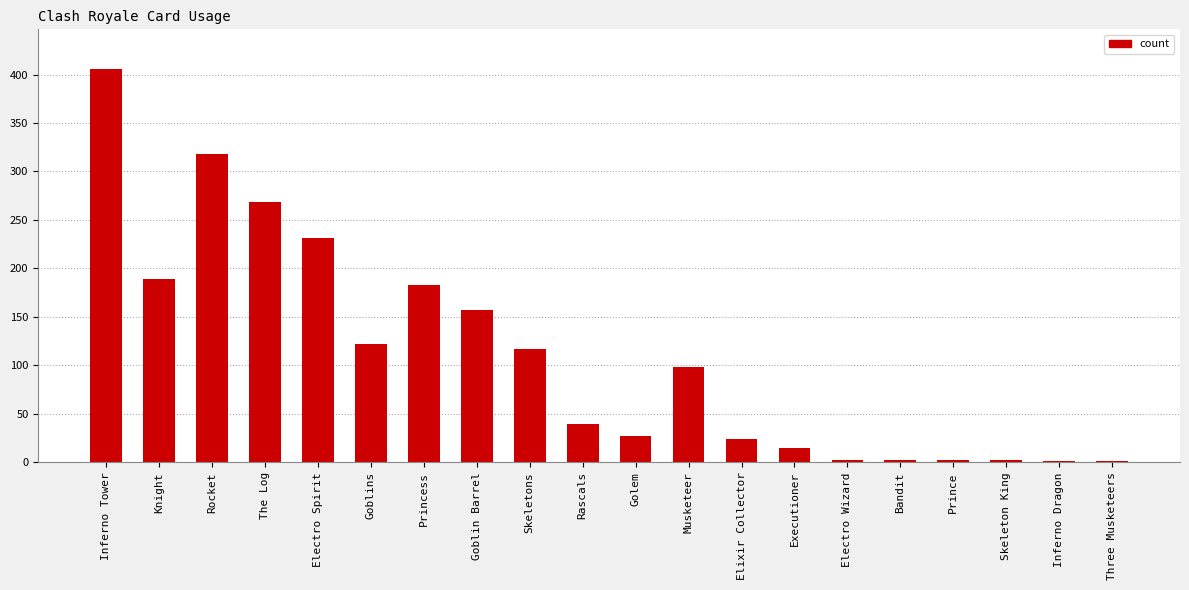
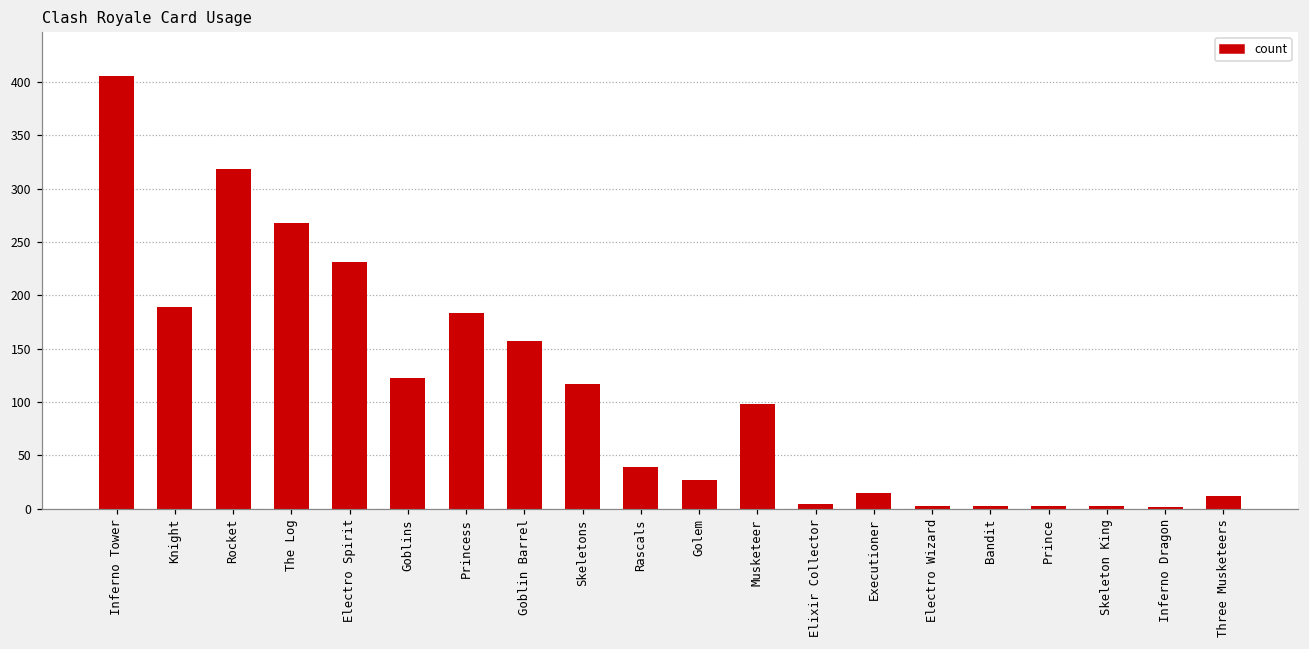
Elixir Collector: 20 -> 0
Three Musketeers: 0 -> 10
